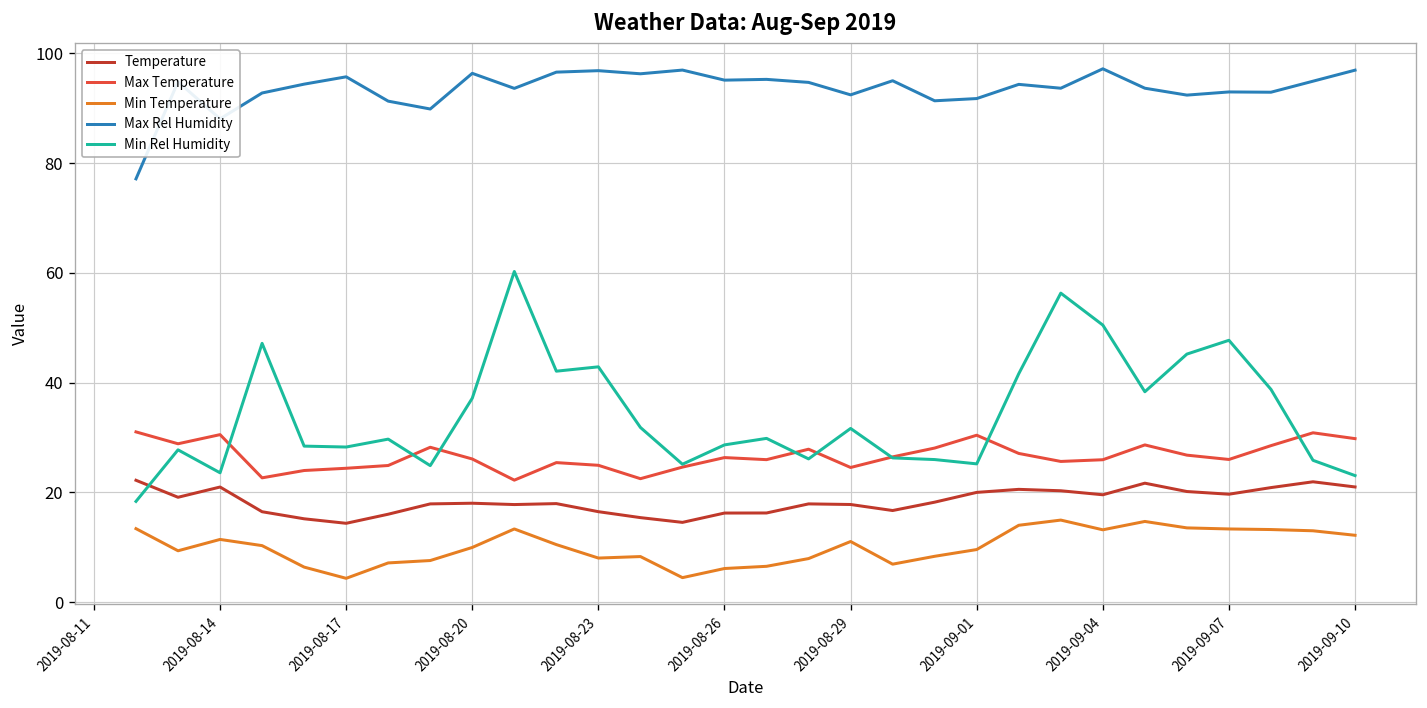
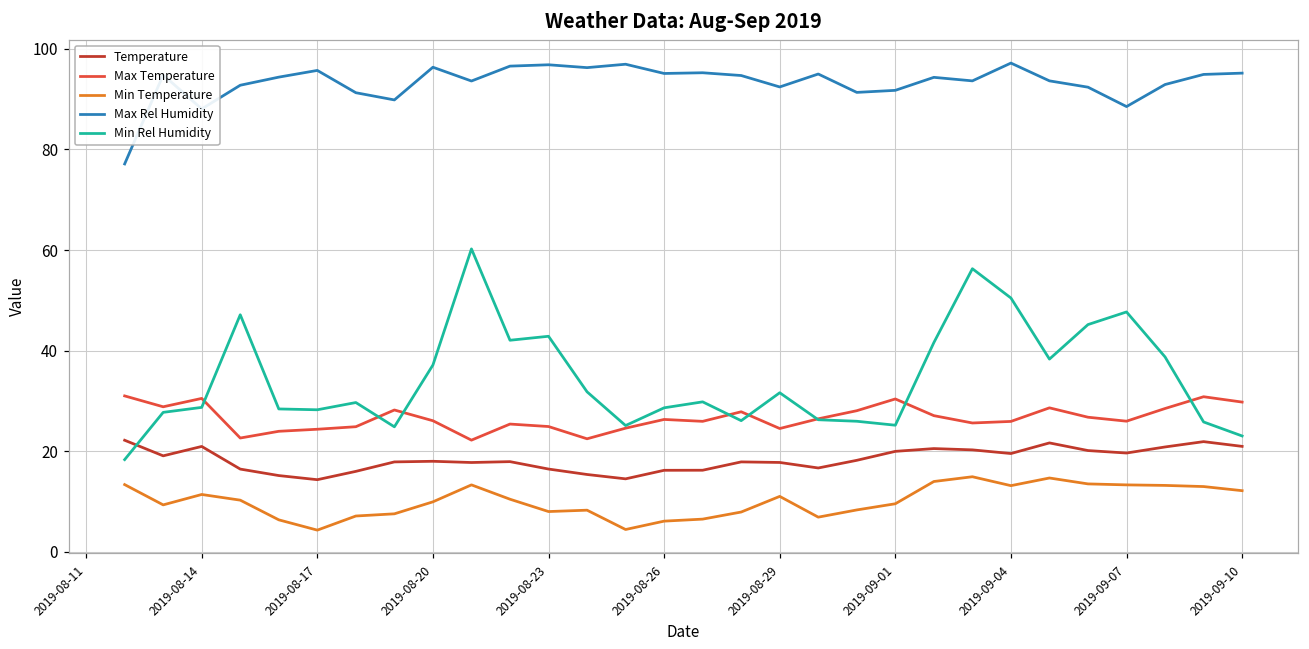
Min Rel Humidity, 2019-08-14: 24 -> 29
Max Rel Humidity, 2019-09-07: 93 -> 89
Max Rel Humidity, 2019-09-10: 97 -> 95
